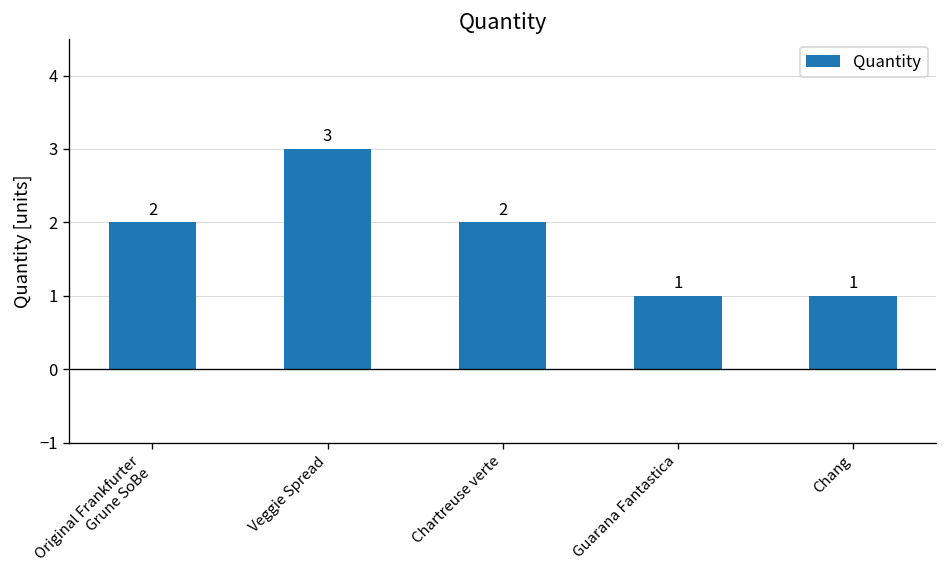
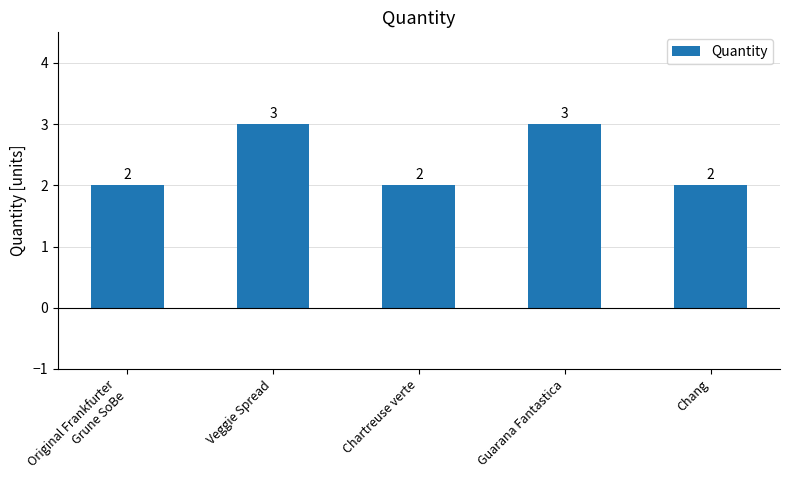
Guarana Fantastica: 1 -> 3
Chang: 1 -> 2
